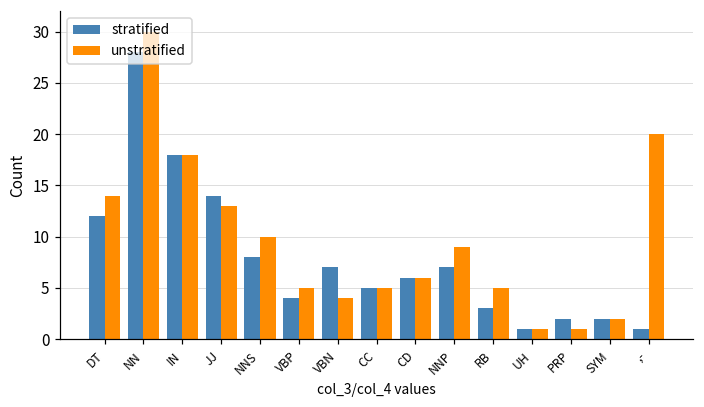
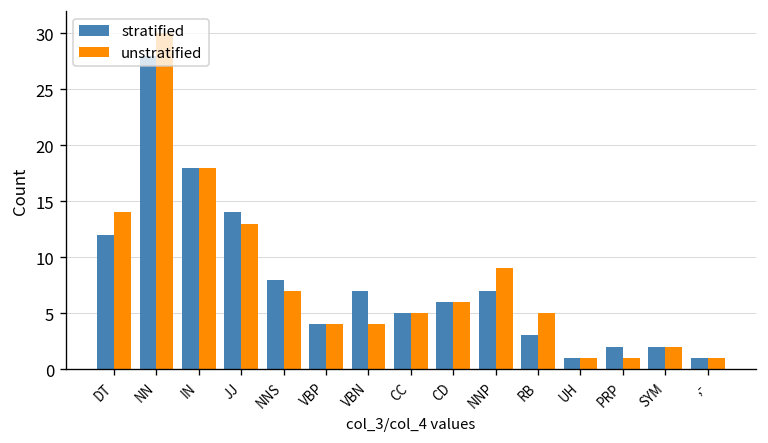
unstratified, NNS: 10 -> 7
unstratified, VBP: 5 -> 4
unstratified, ,-: 20 -> 1
